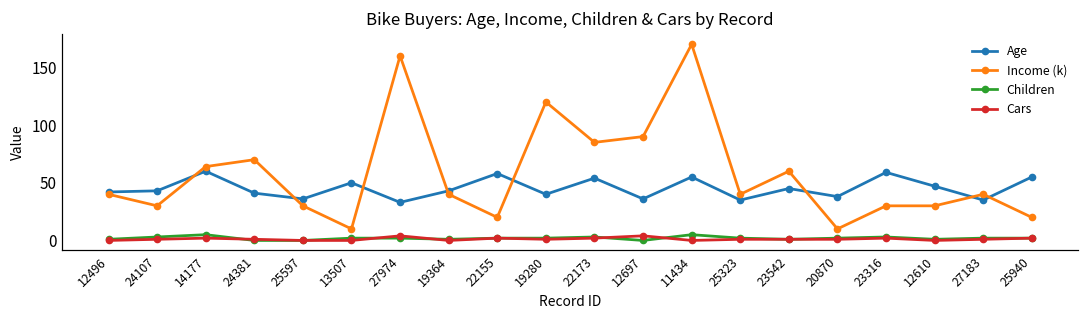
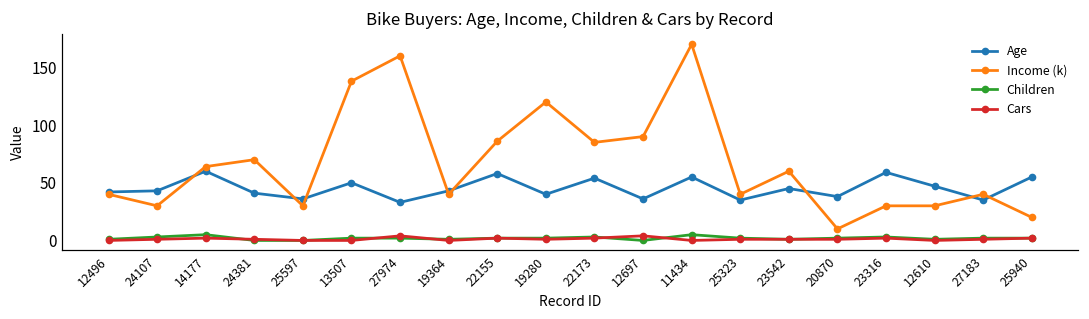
Income (k), 13507: 10 -> 138
Income (k), 22155: 20 -> 86
